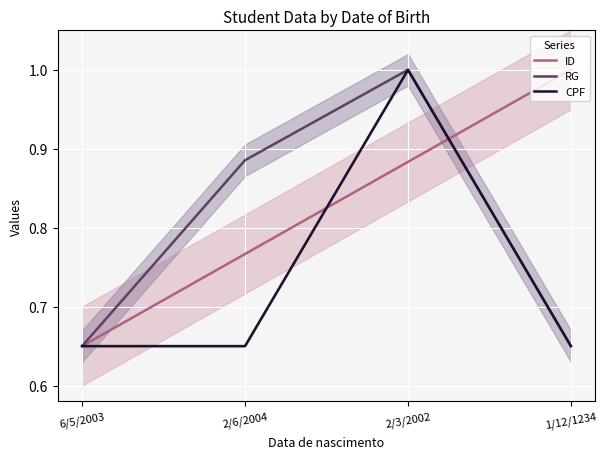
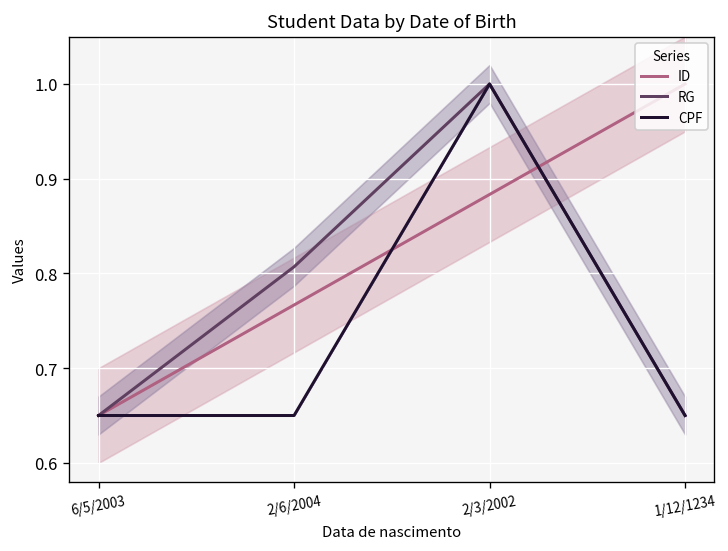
RG, 2/6/2004: 0.89 -> 0.81
